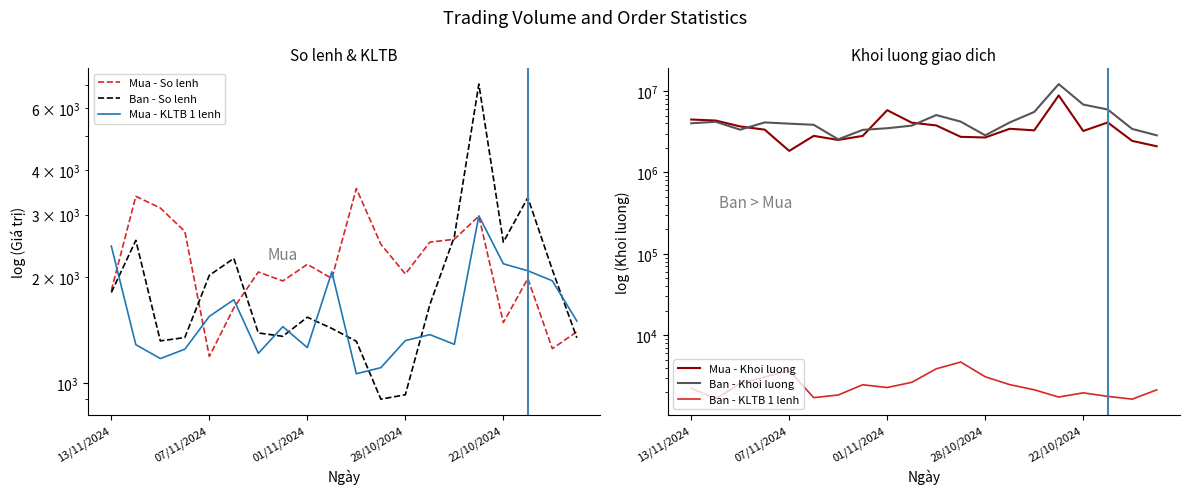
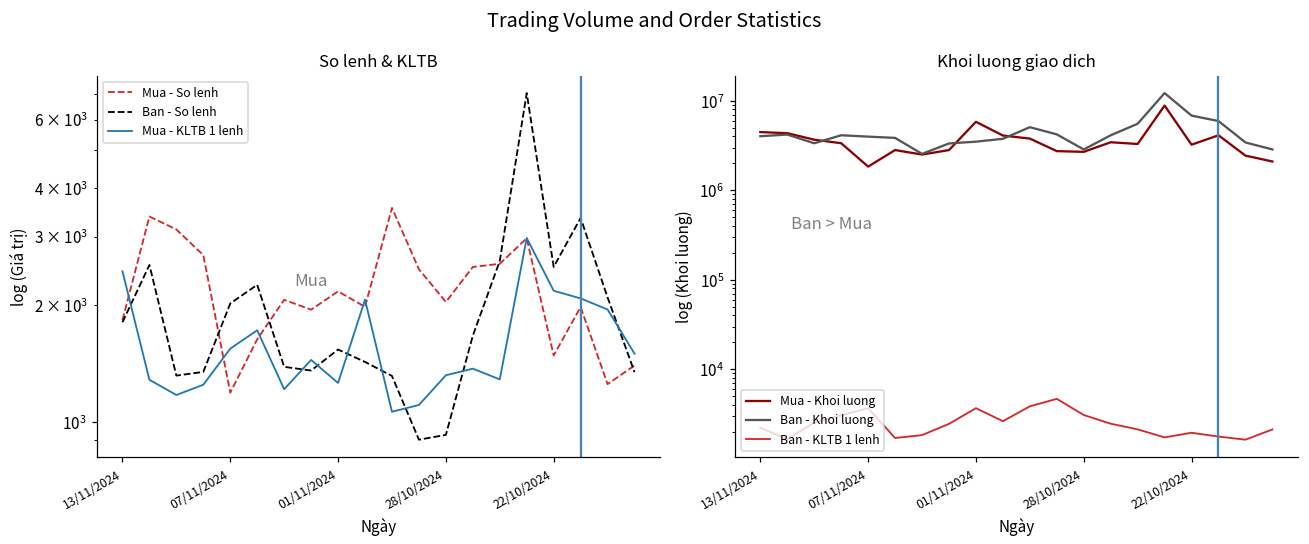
Khoi luong giao dich, Ban - KLTB 1 lenh, 01/11/2024: 2300 -> 4000
